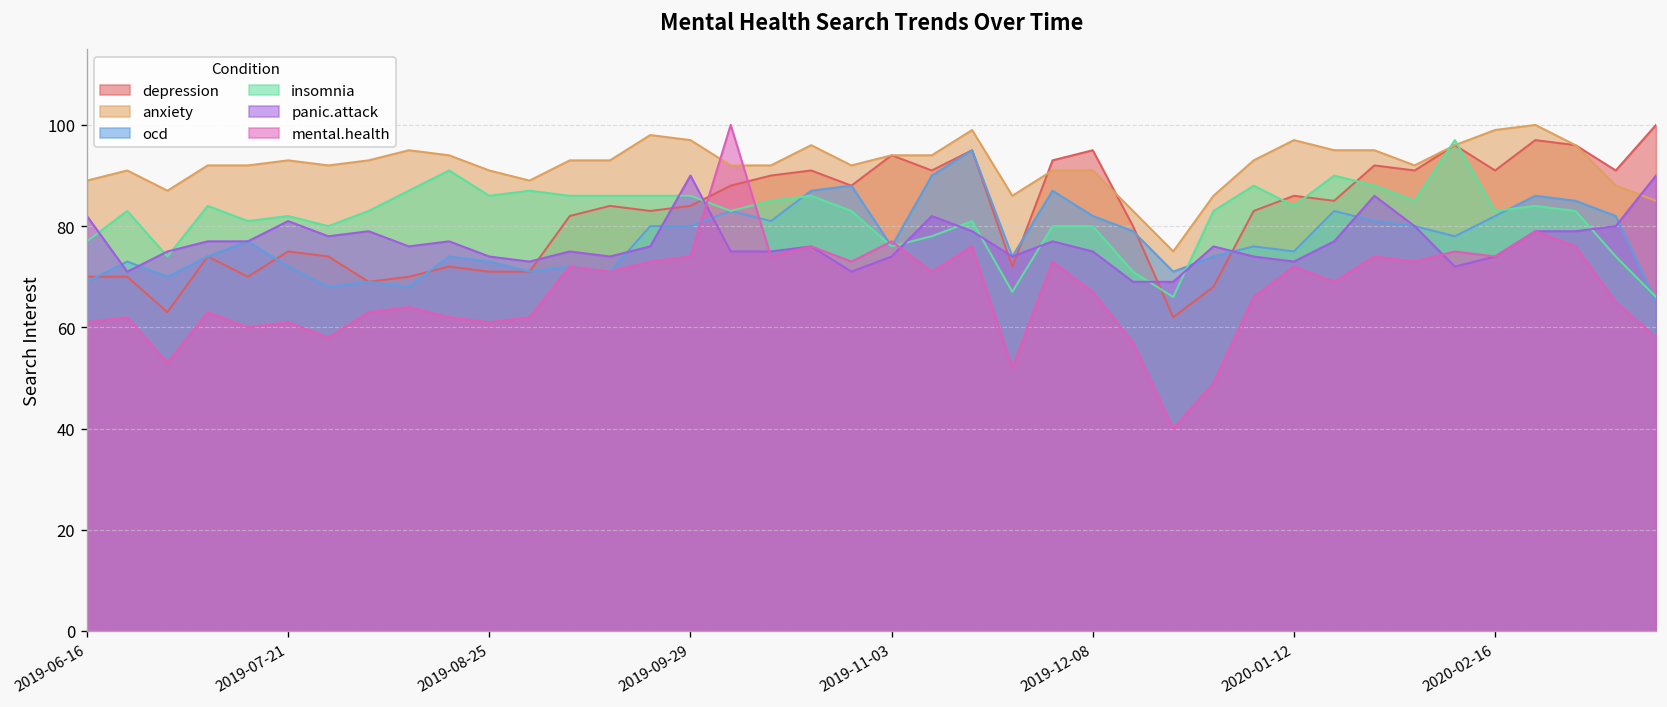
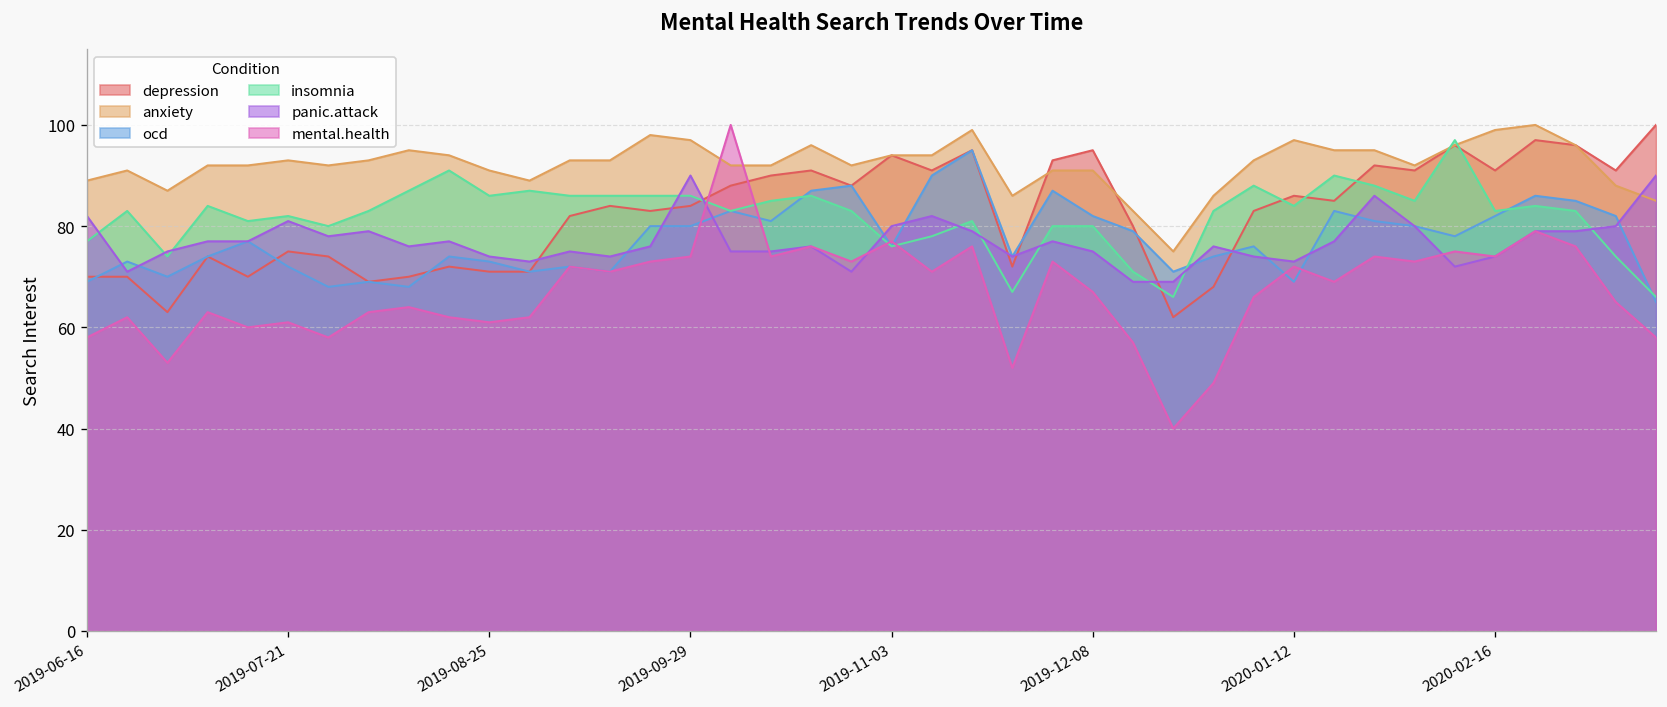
mental.health, 2019-06-16: 61 -> 58
panic.attack, 2019-11-03: 74 -> 80
ocd, 2020-01-12: 75 -> 69
